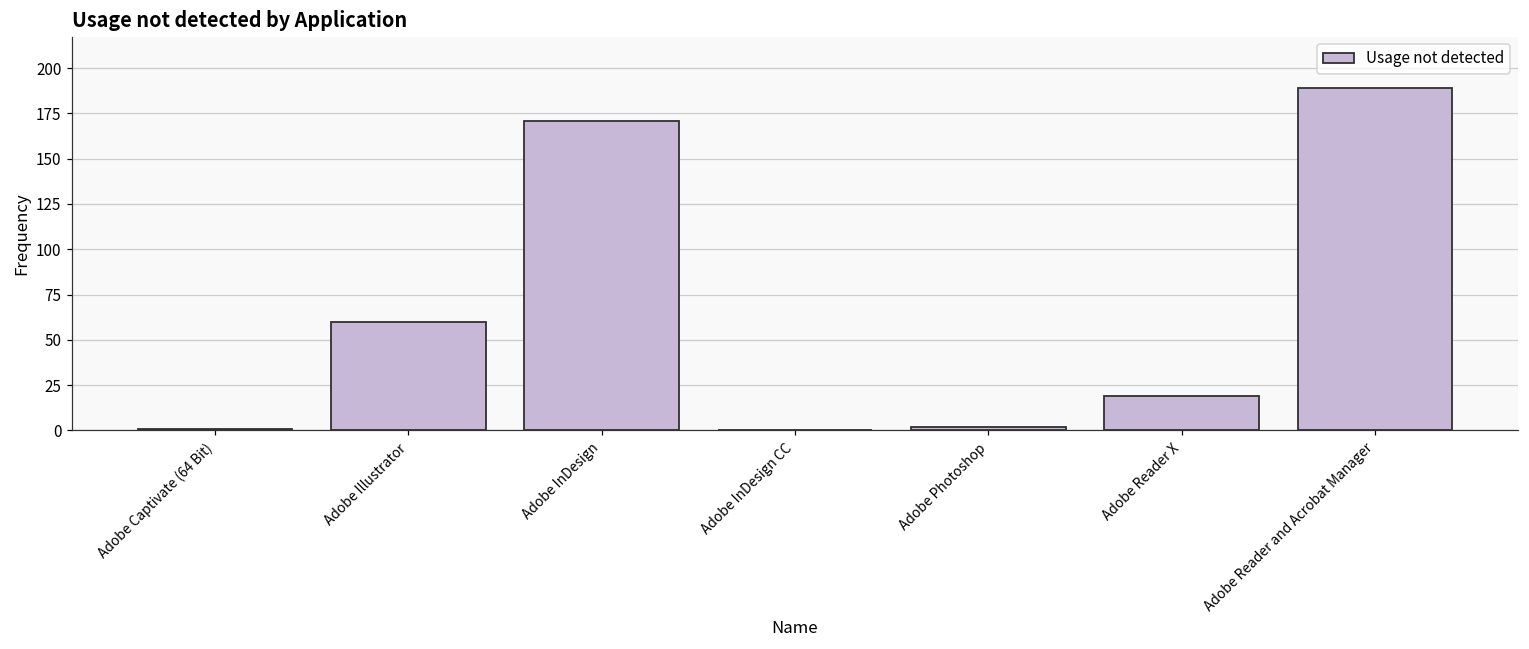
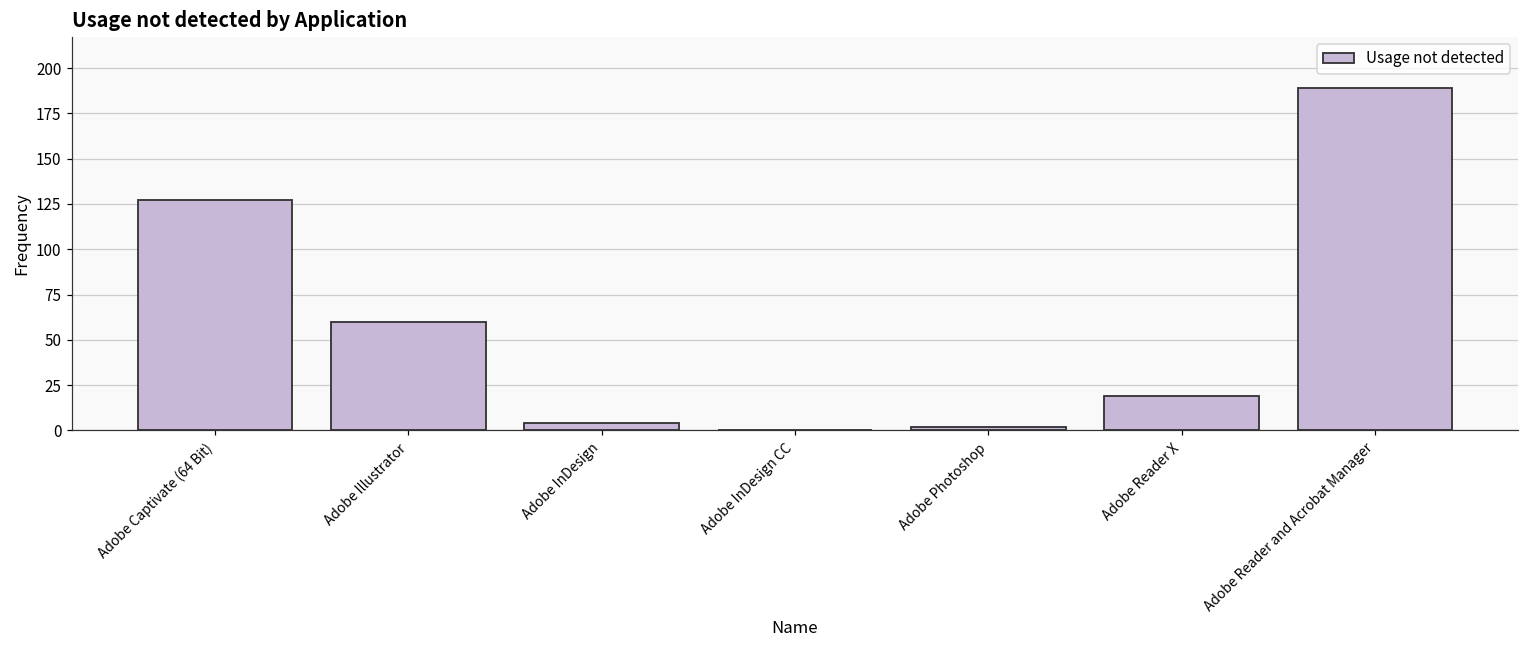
Adobe Captivate (64 Bit): 1 -> 127
Adobe InDesign: 171 -> 4
